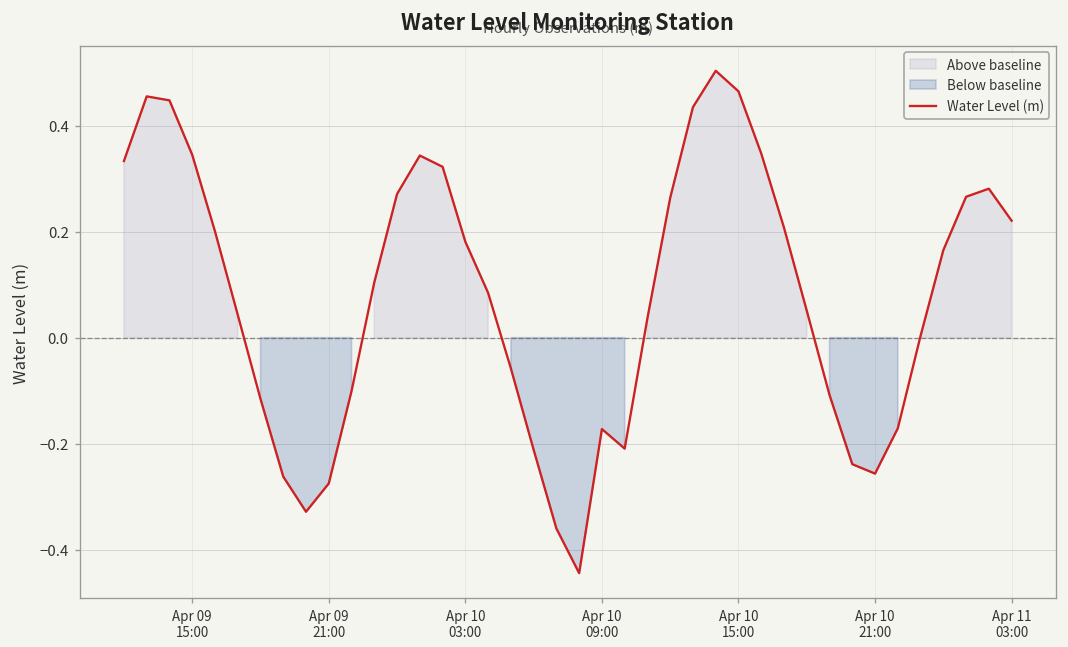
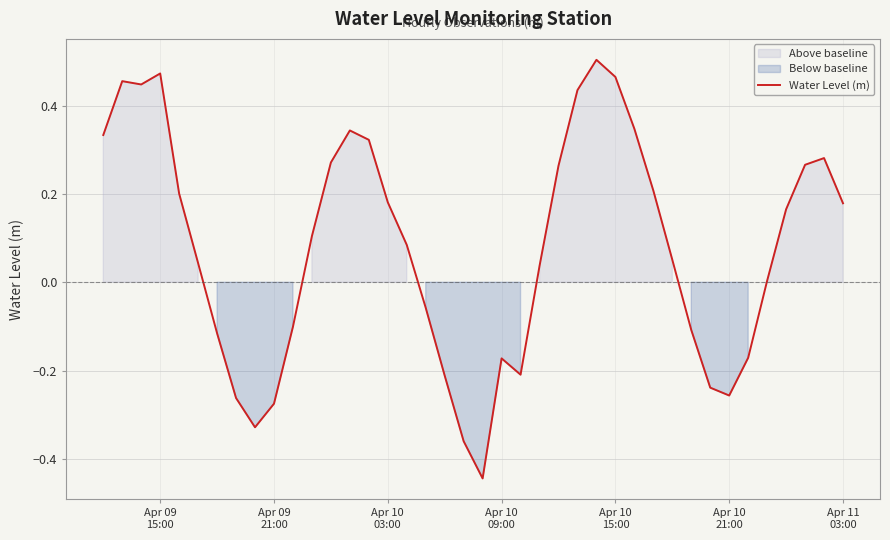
Apr 09 15:00: 0.35 -> 0.47
Apr 11 03:00: 0.22 -> 0.18
